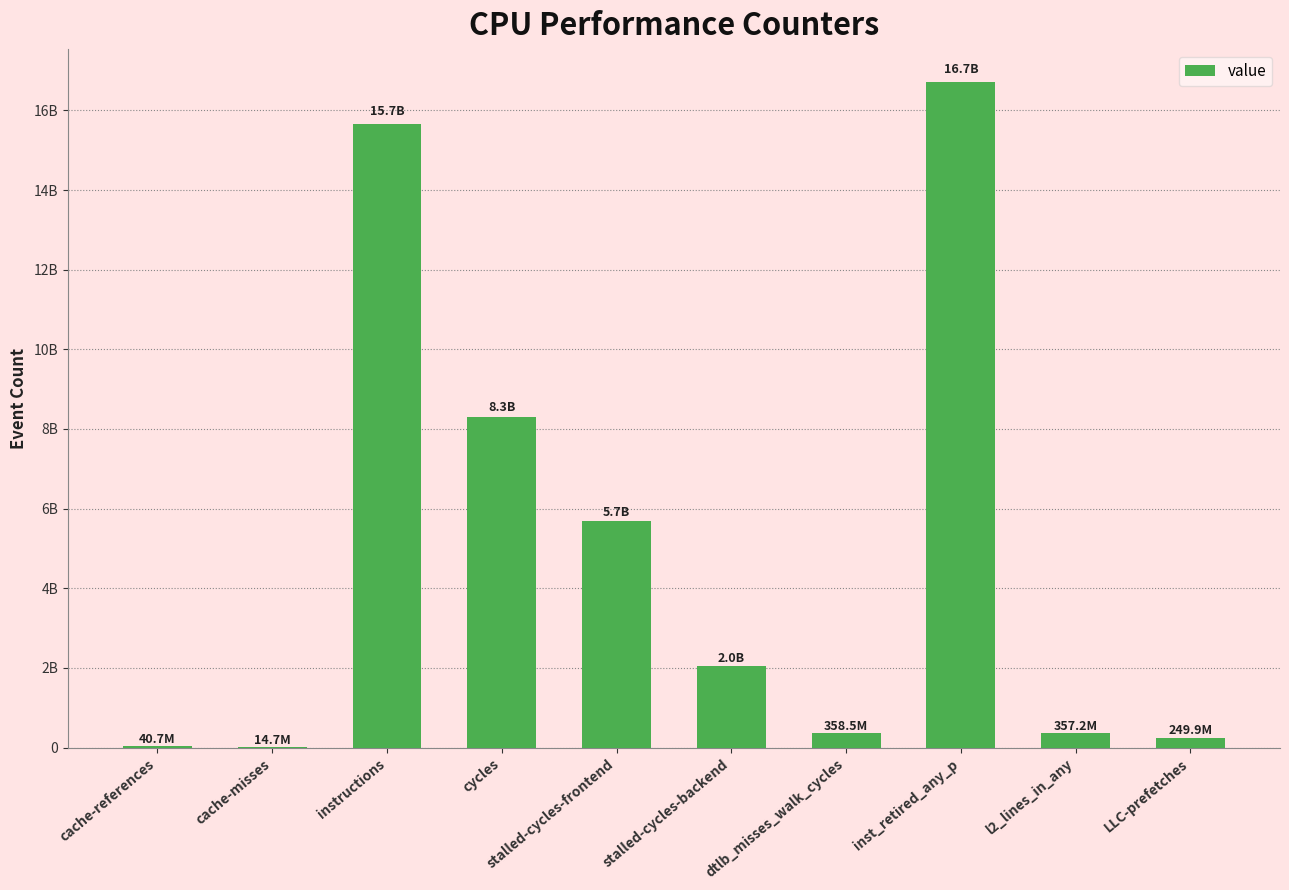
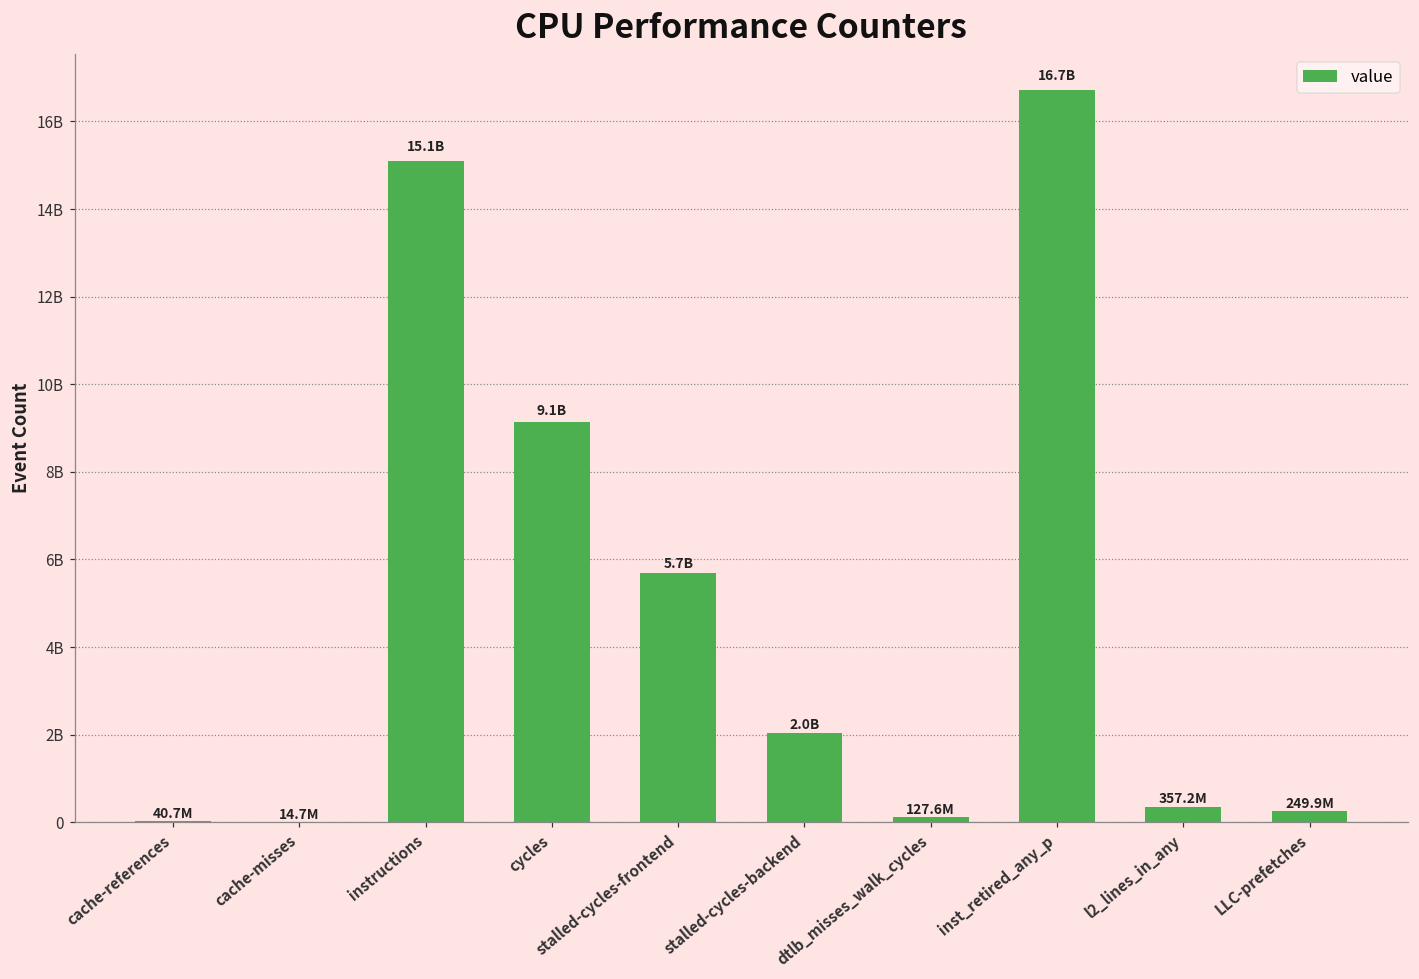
instructions: 15.7B -> 15.1B
cycles: 8.3B -> 9.1B
dtlb_misses_walk_cycles: 358.5M -> 127.6M
